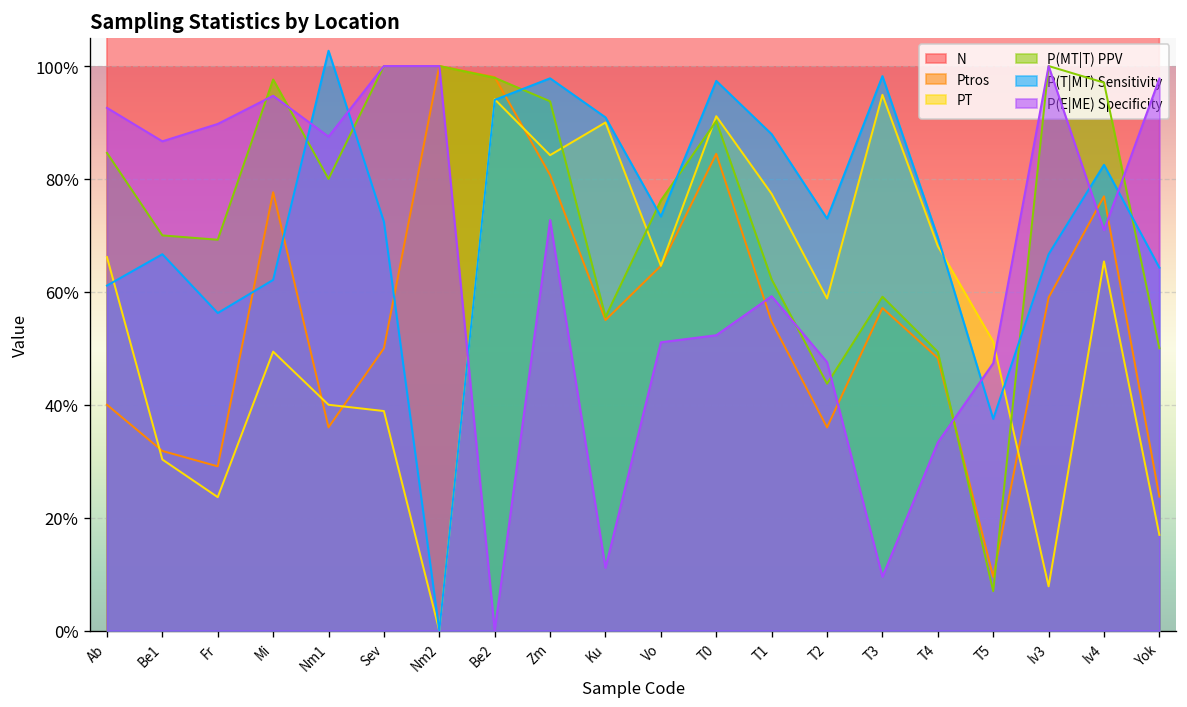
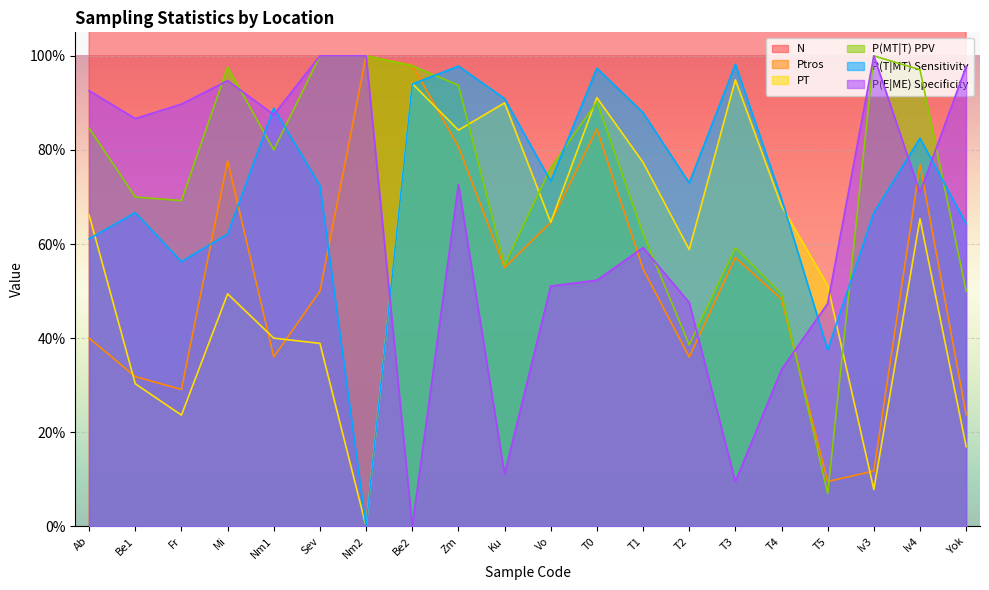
P(T|MT) Sensitivity, Nm1: 103% -> 89%
P(MT|T) PPV, T2: 44% -> 39%
Ptros, Iv3: 59% -> 12%
